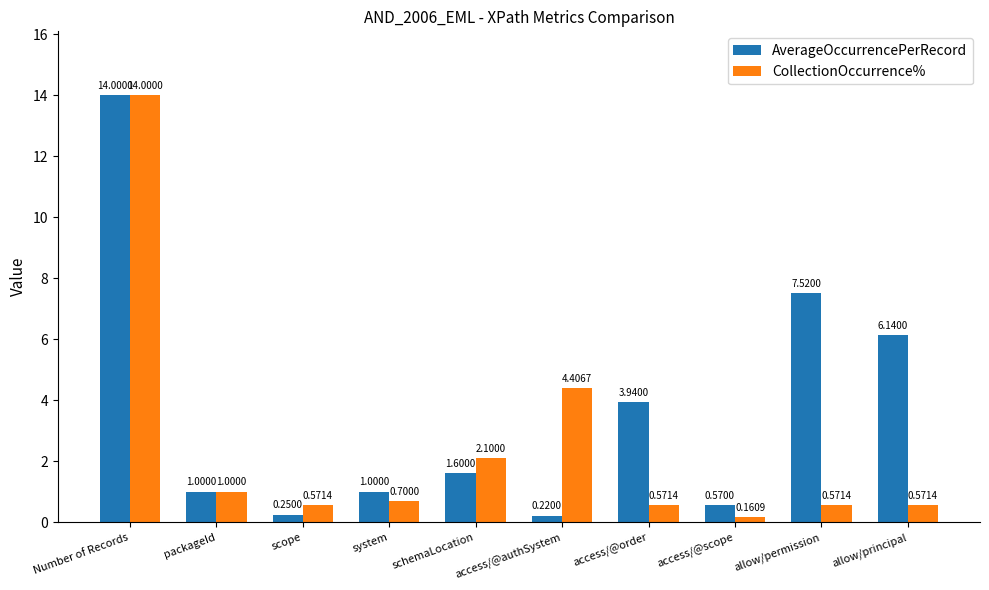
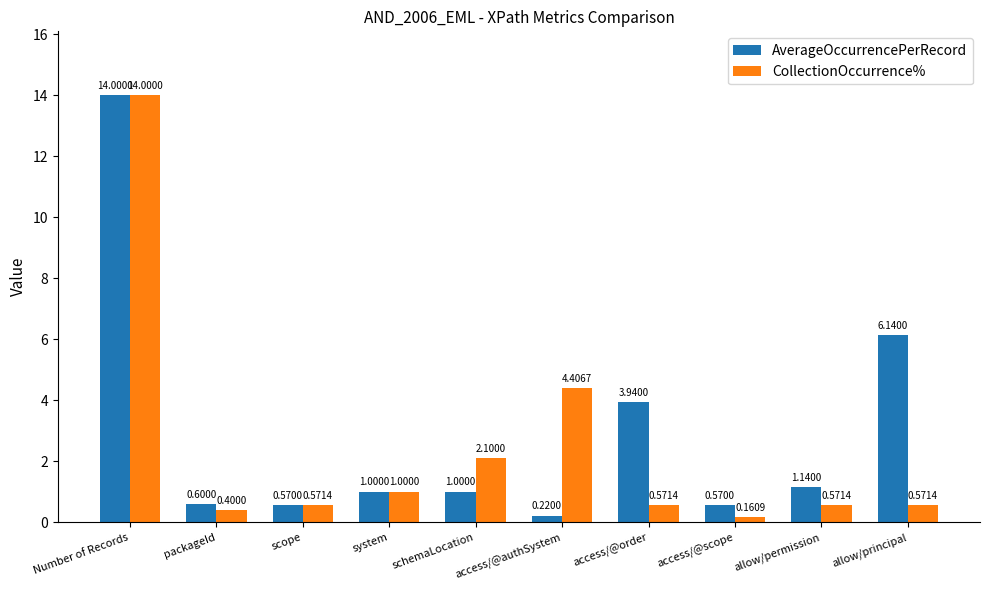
AverageOccurrencePerRecord, packageId: 1.0000 -> 0.6000
CollectionOccurrence%, packageId: 1.0000 -> 0.4000
AverageOccurrencePerRecord, scope: 0.2500 -> 0.5700
CollectionOccurrence%, system: 0.7000 -> 1.0000
AverageOccurrencePerRecord, schemaLocation: 1.6000 -> 1.0000
AverageOccurrencePerRecord, allow/permission: 7.5200 -> 1.1400
